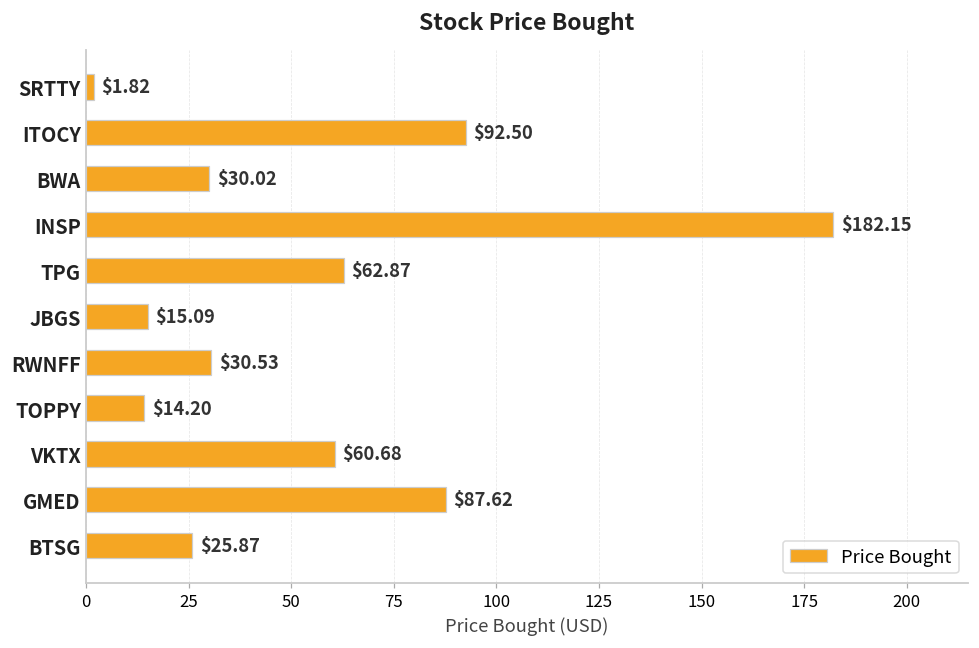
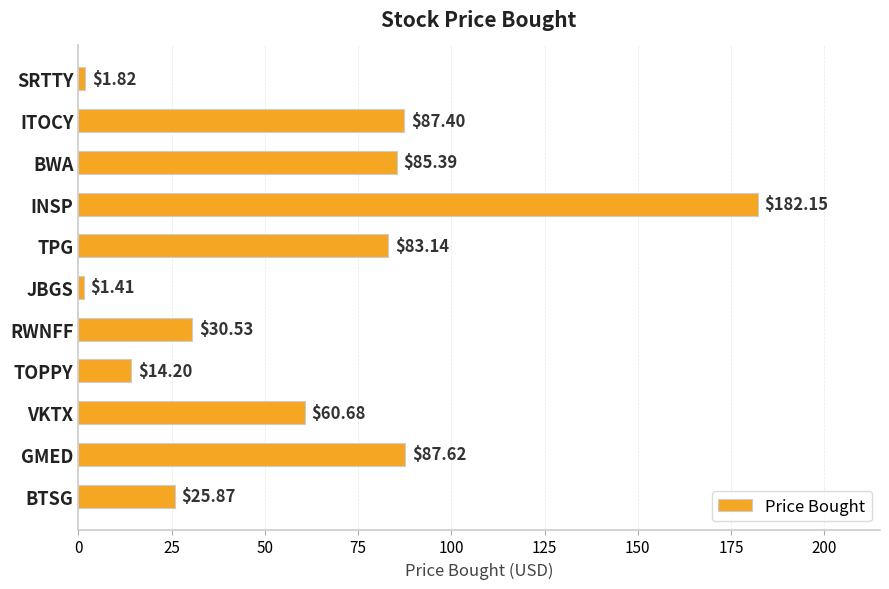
ITOCY: $92.50 -> $87.40
BWA: $30.02 -> $85.39
TPG: $62.87 -> $83.14
JBGS: $15.09 -> $1.41
